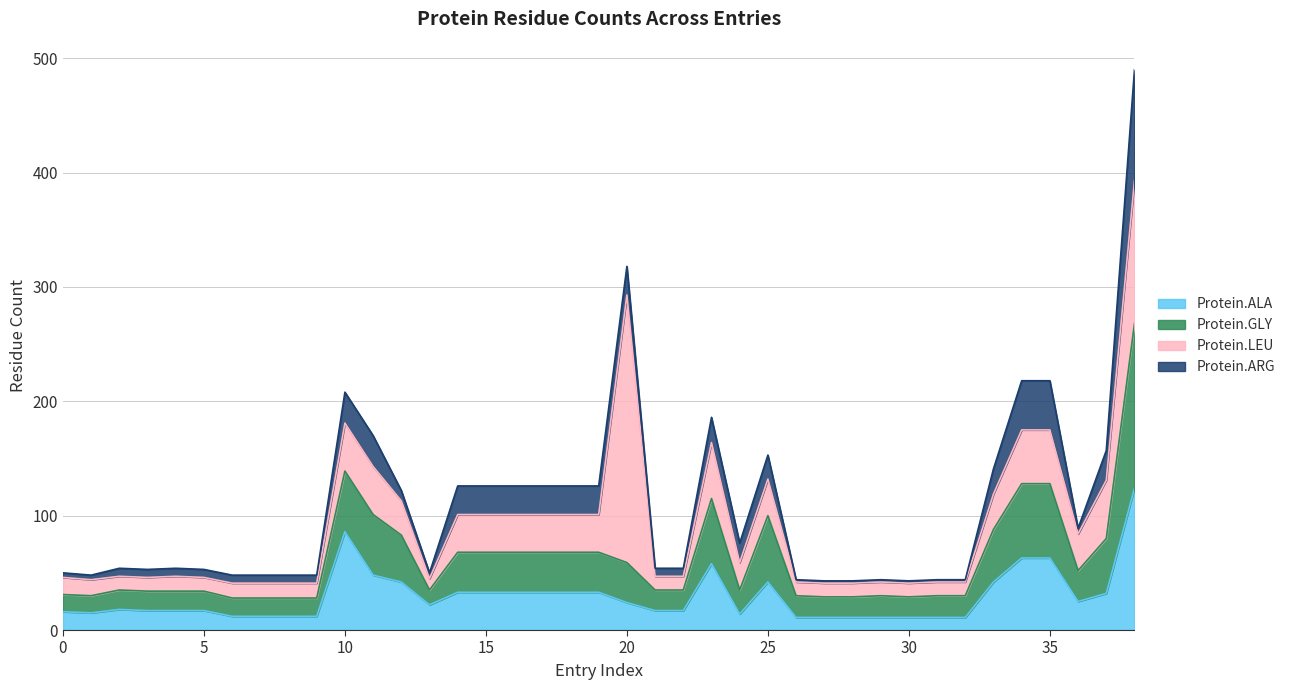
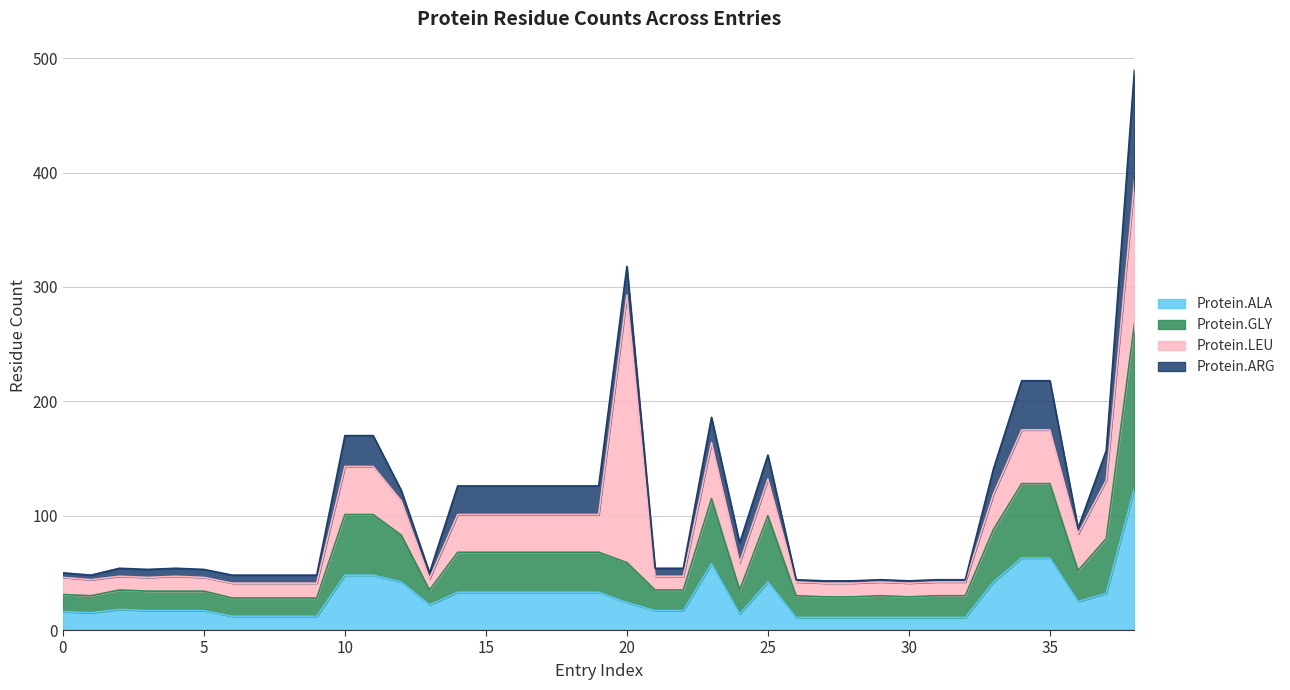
Protein.ALA, 10: 86 -> 48
